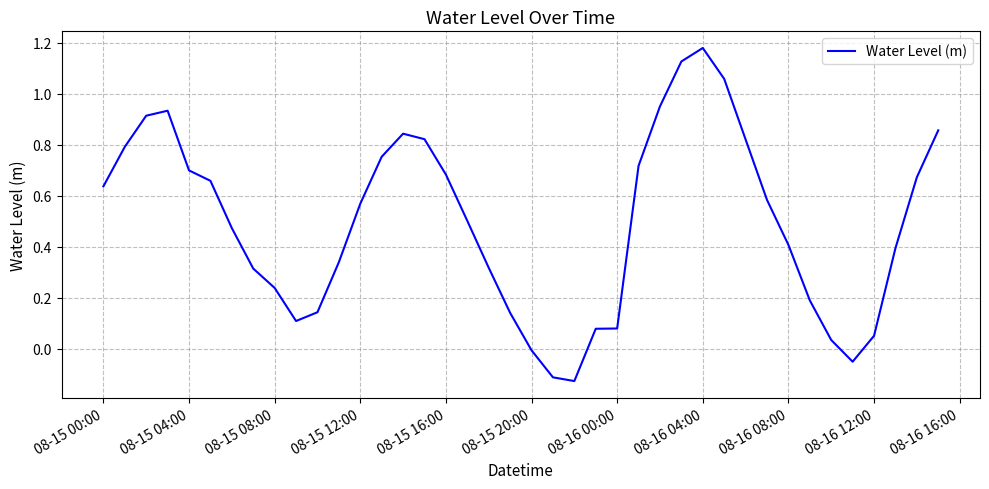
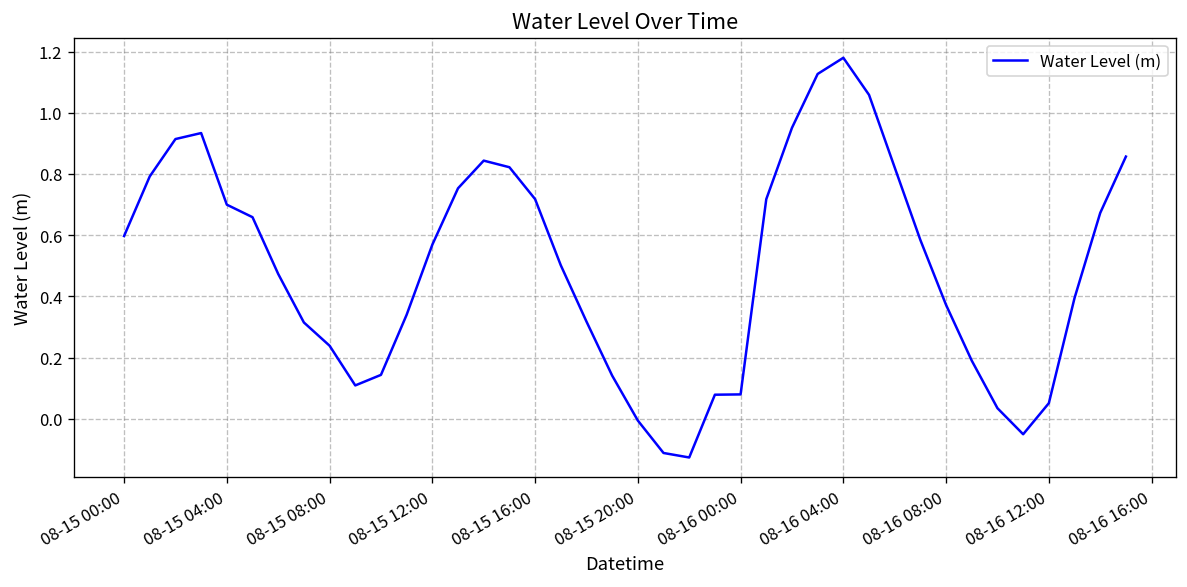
08-15 00:00: 0.64 -> 0.60
08-15 16:00: 0.68 -> 0.72
08-16 08:00: 0.41 -> 0.37
